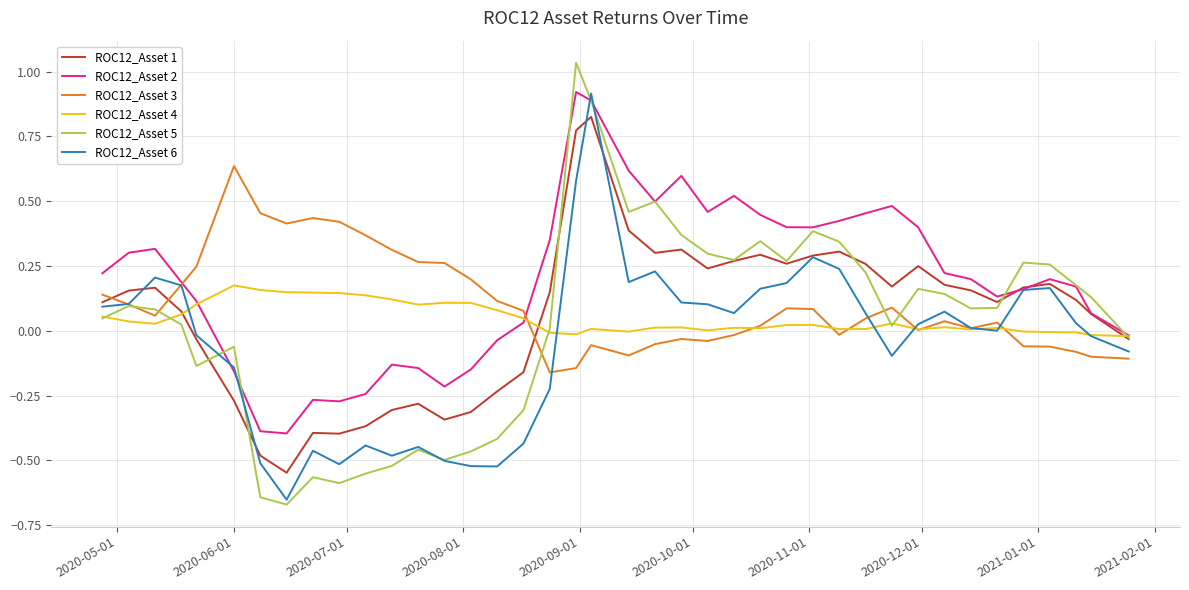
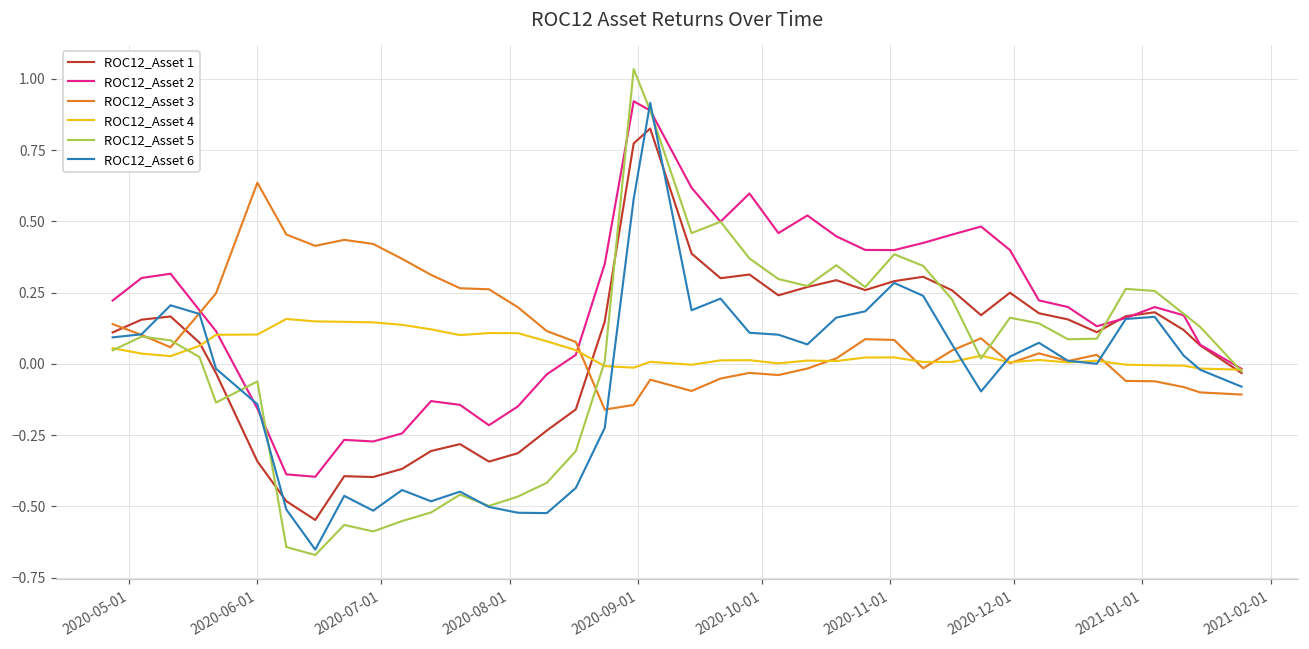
ROC12_Asset 1, 2020-06-01: -0.27 -> -0.34
ROC12_Asset 4, 2020-06-01: 0.18 -> 0.10
